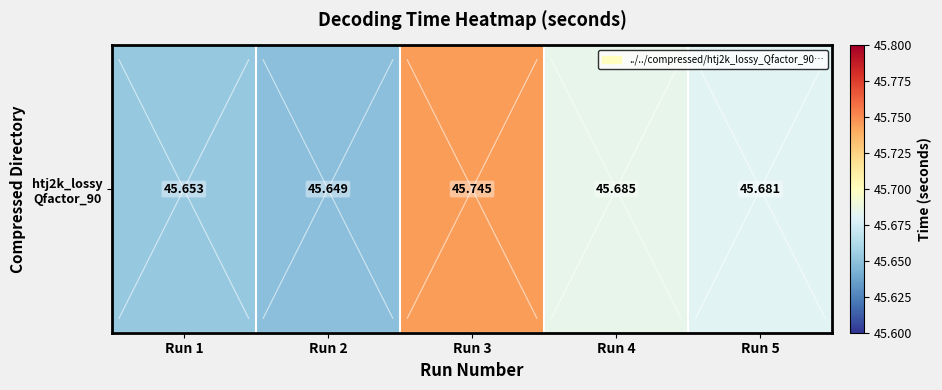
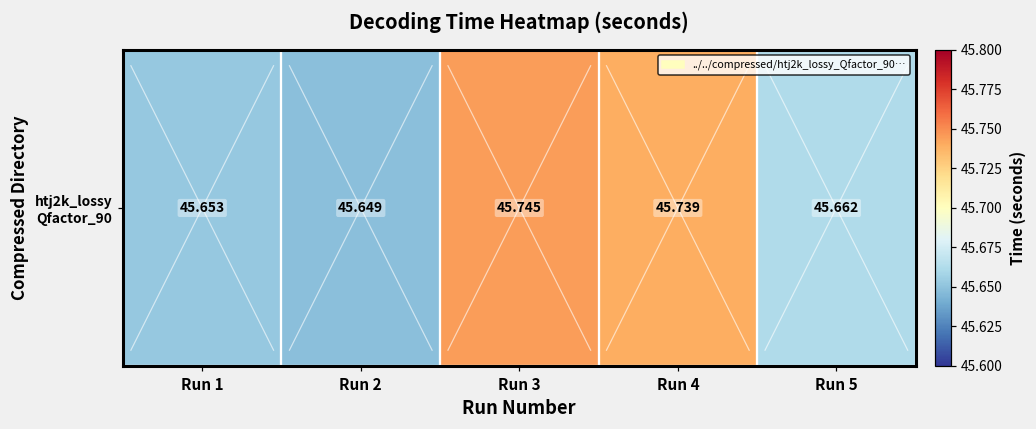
htj2k_lossy Qfactor_90, Run 4: 45.685 -> 45.739
htj2k_lossy Qfactor_90, Run 5: 45.681 -> 45.662
